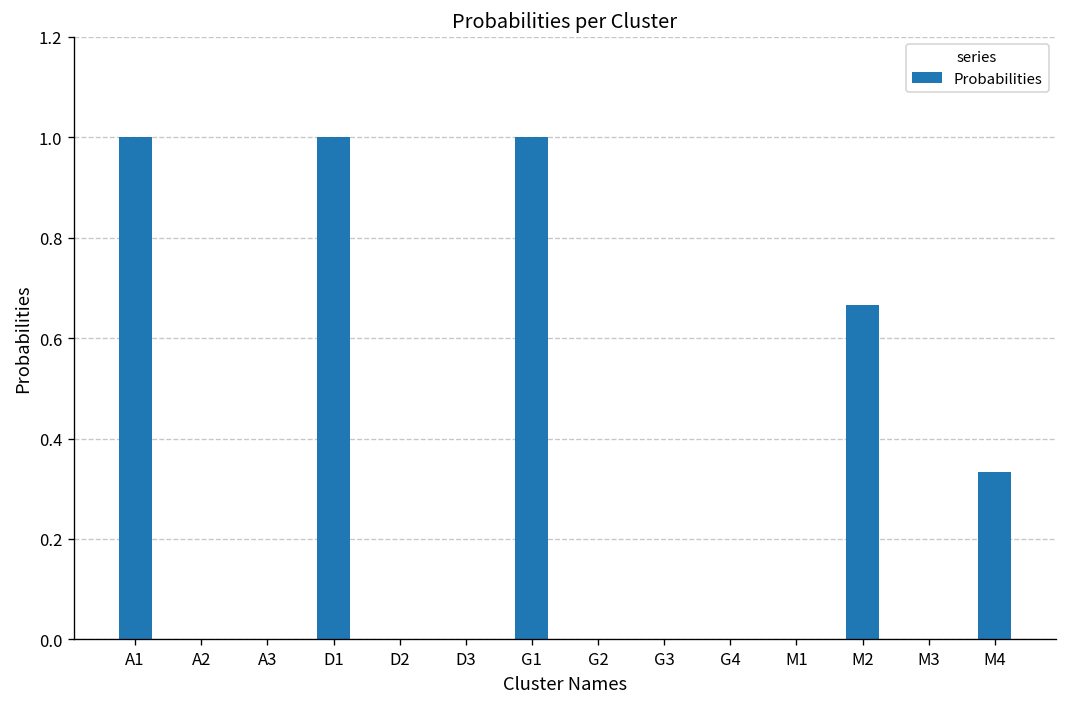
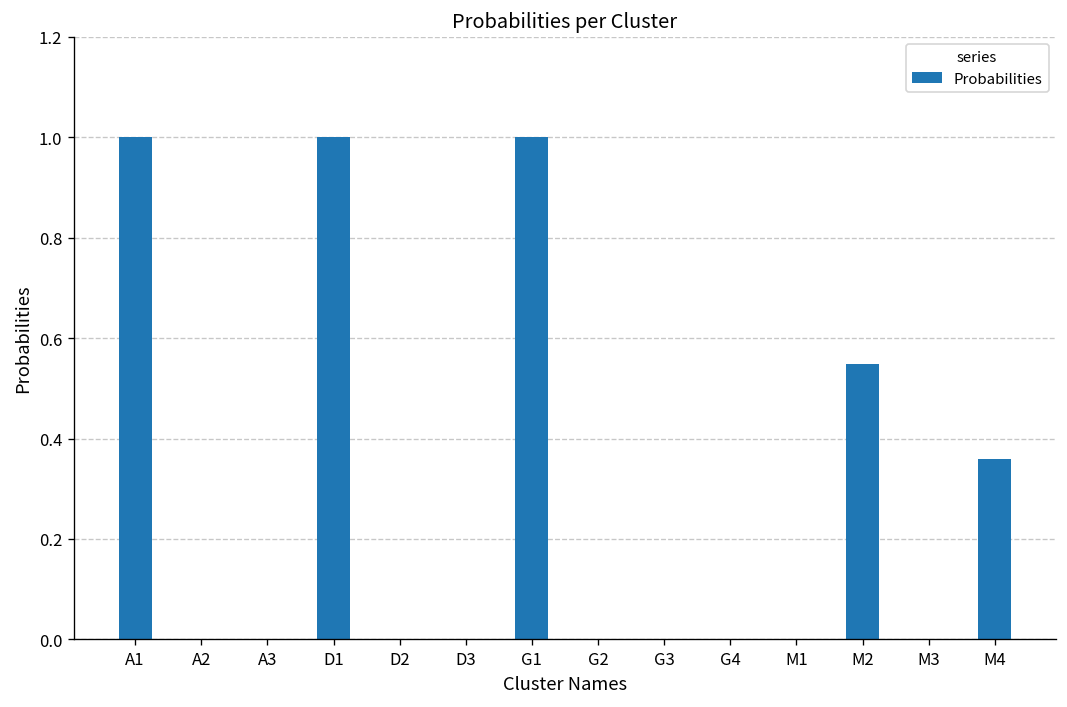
M2: 0.67 -> 0.55
M4: 0.33 -> 0.36
